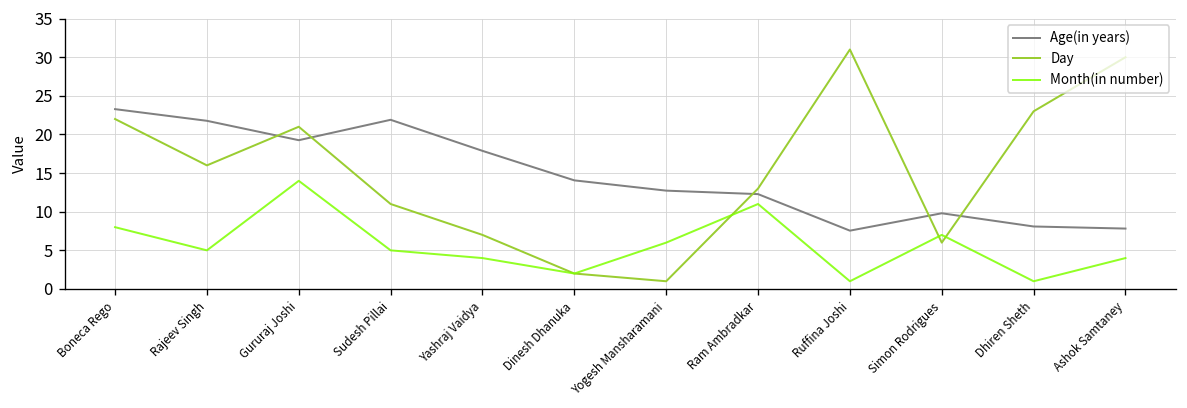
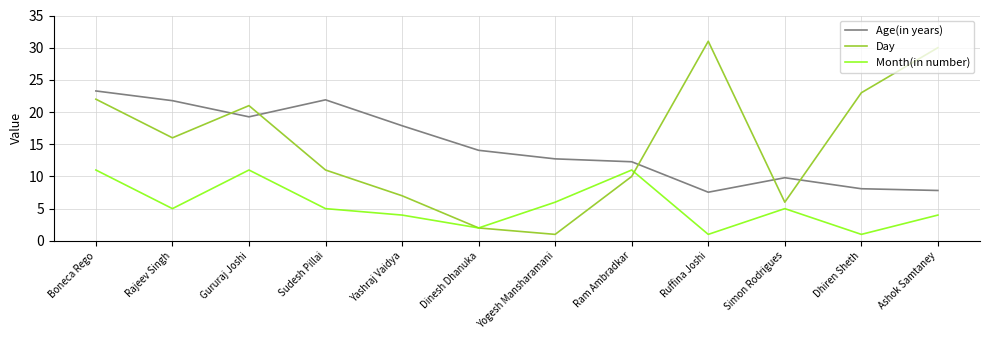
Month(in number), Boneca Rego: 8 -> 11
Month(in number), Gururaj Joshi: 14 -> 11
Day, Ram Ambradkar: 13 -> 10
Month(in number), Simon Rodrigues: 7 -> 5
